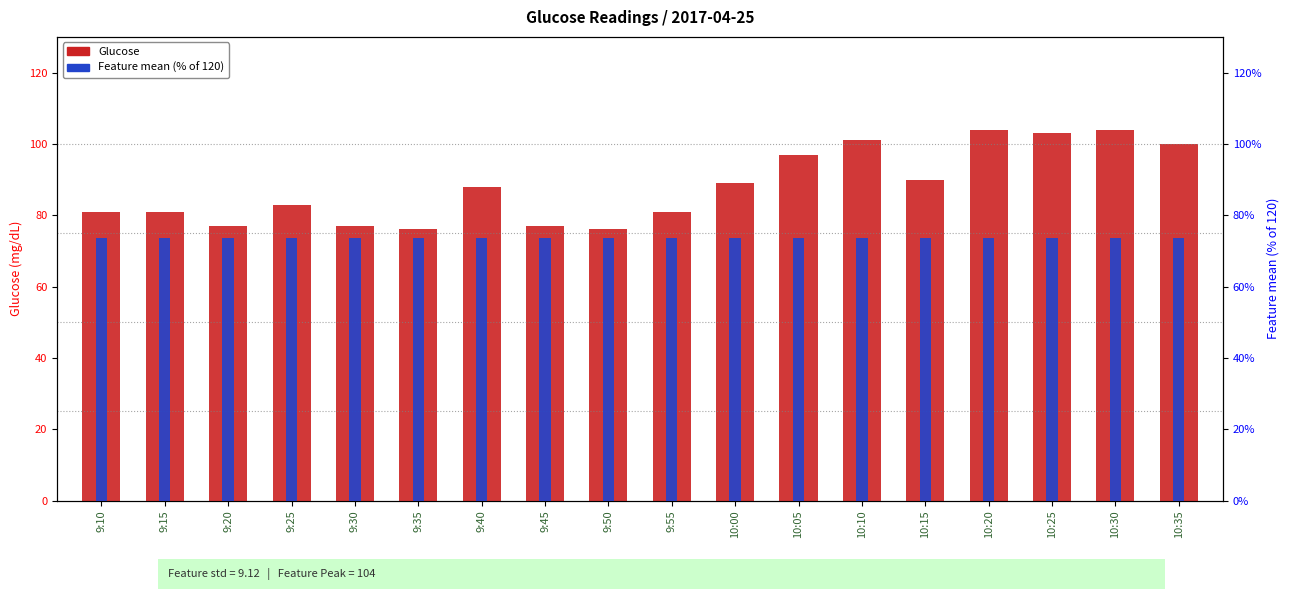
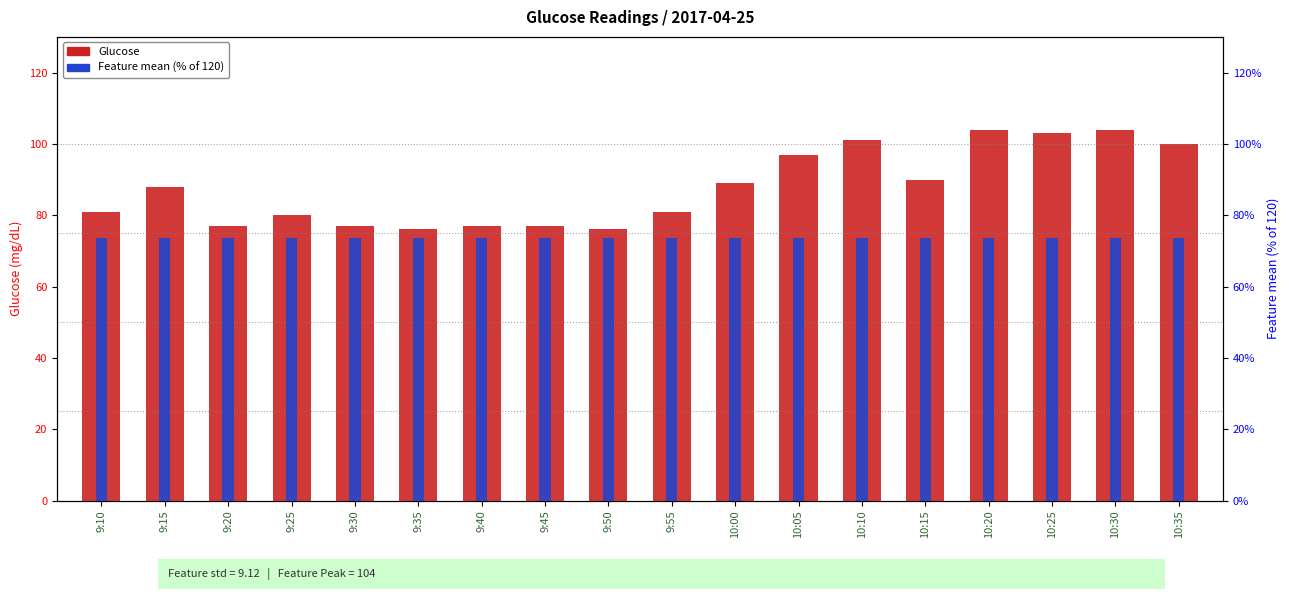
Glucose, 9:15: 81 -> 88
Glucose, 9:25: 83 -> 80
Glucose, 9:40: 88 -> 77
